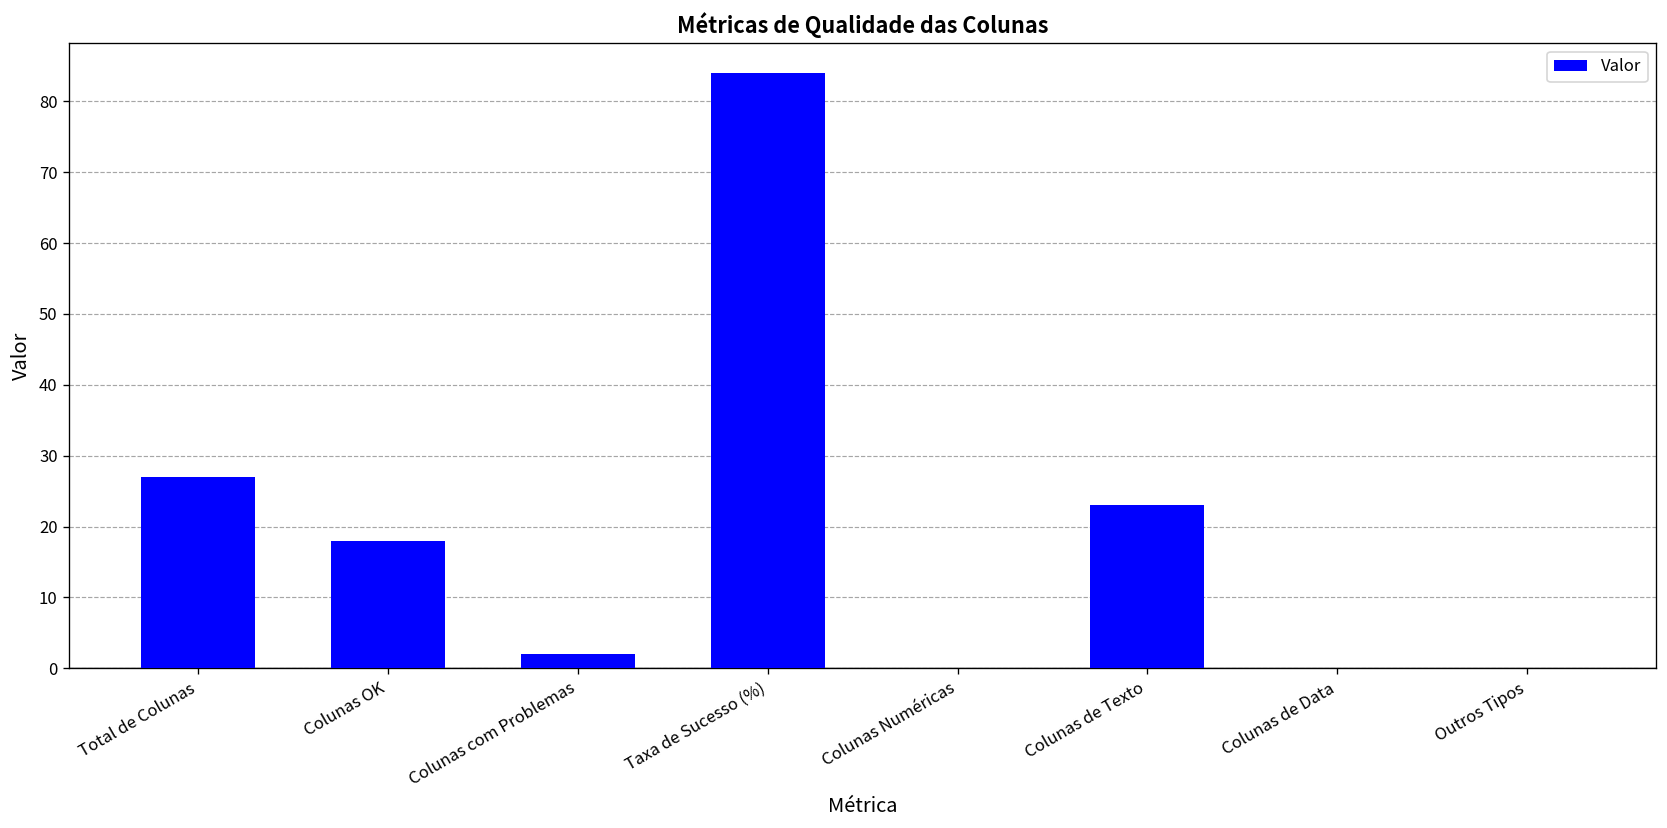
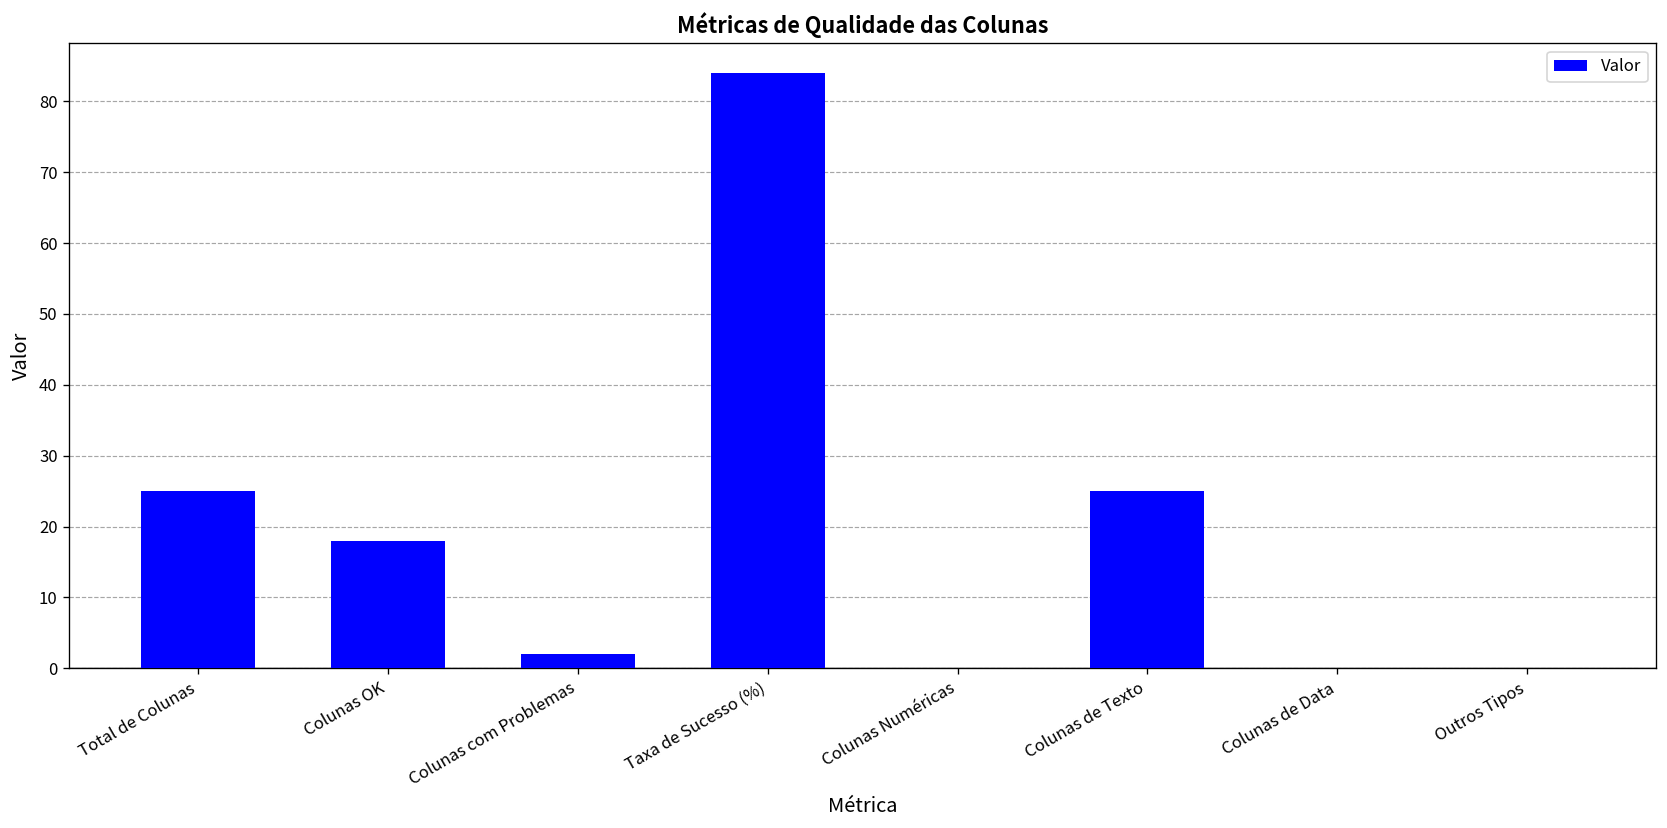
Total de Colunas: 27 -> 25
Colunas de Texto: 23 -> 25
